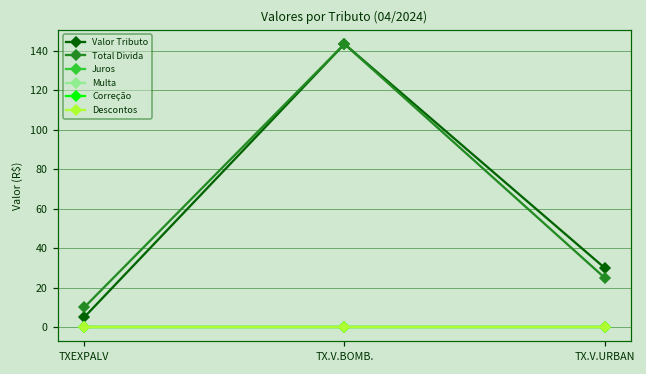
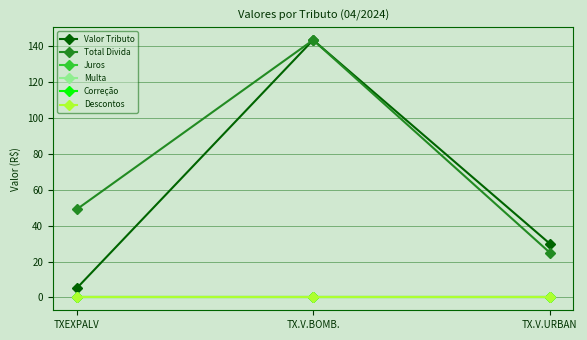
Total Divida, TXEXPALV: 10 -> 49
